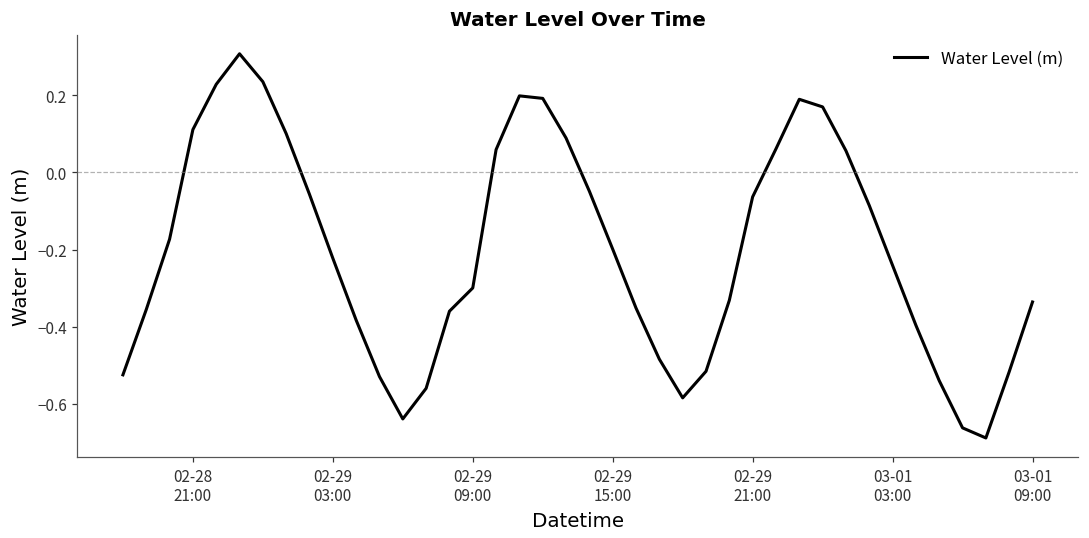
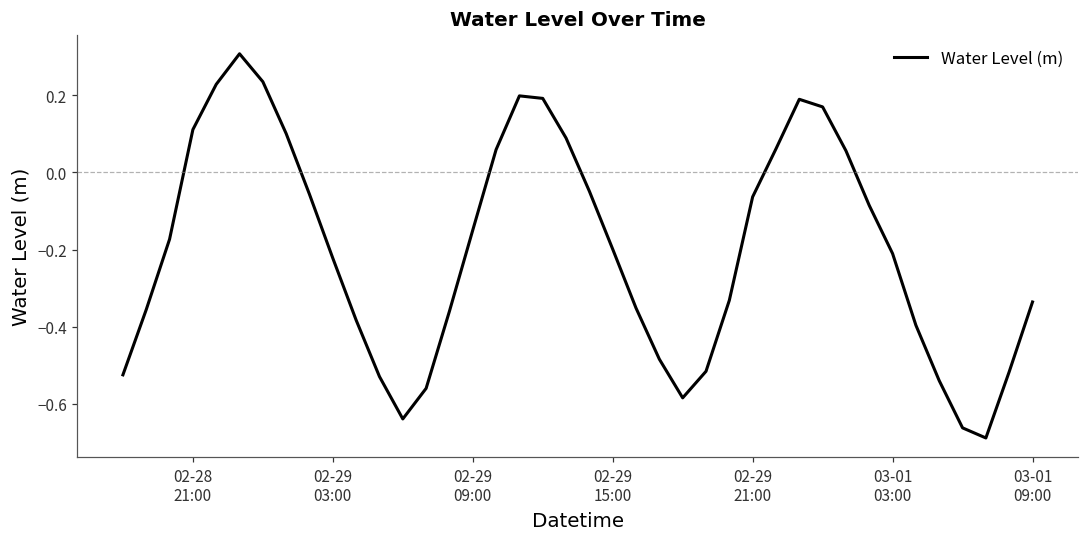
02-29 09:00: -0.30 -> -0.15
03-01 03:00: -0.24 -> -0.21
